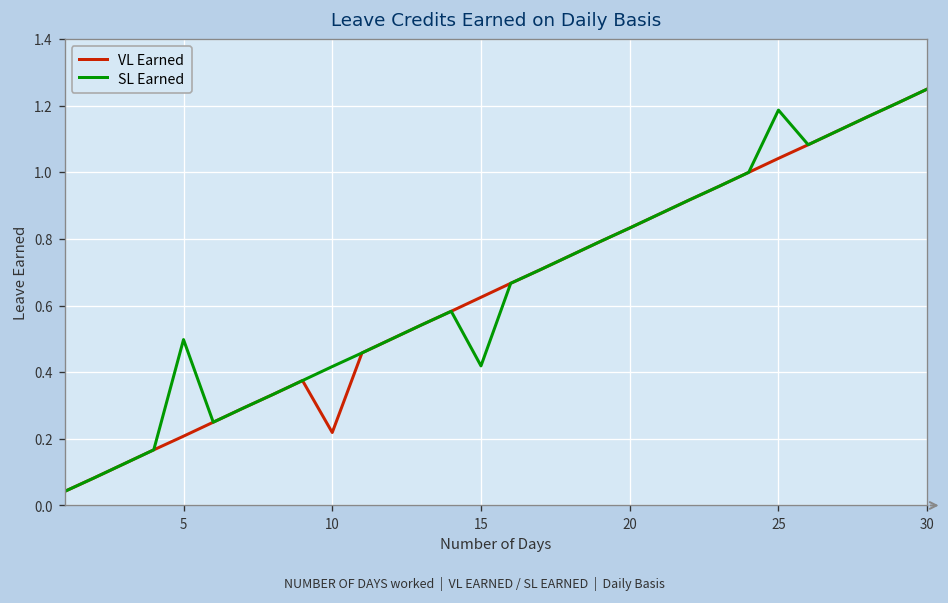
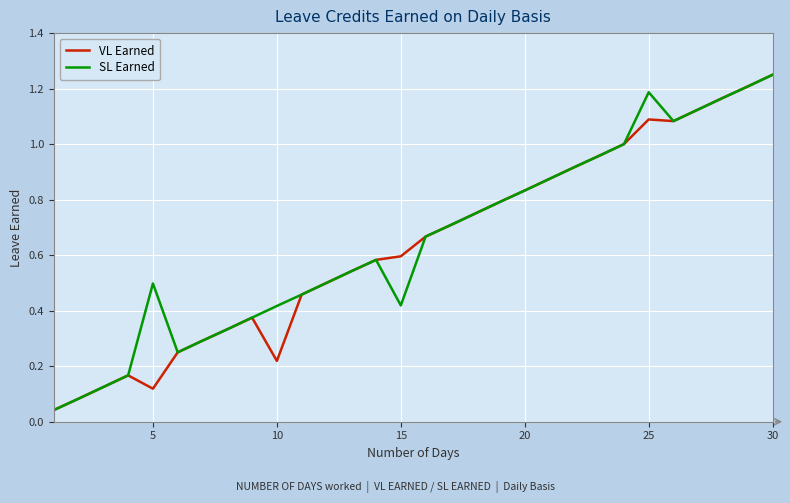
VL Earned, 5: 0.21 -> 0.12
VL Earned, 15: 0.63 -> 0.60
VL Earned, 25: 1.04 -> 1.09
